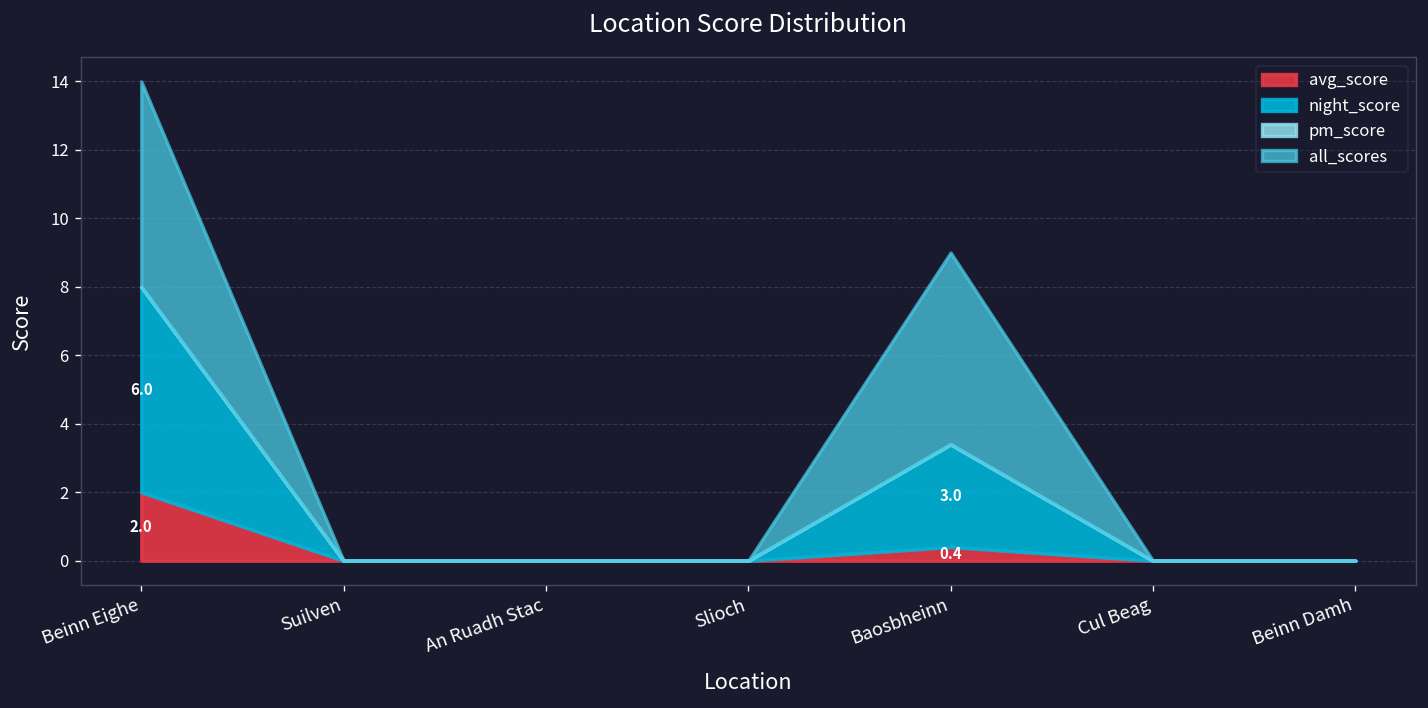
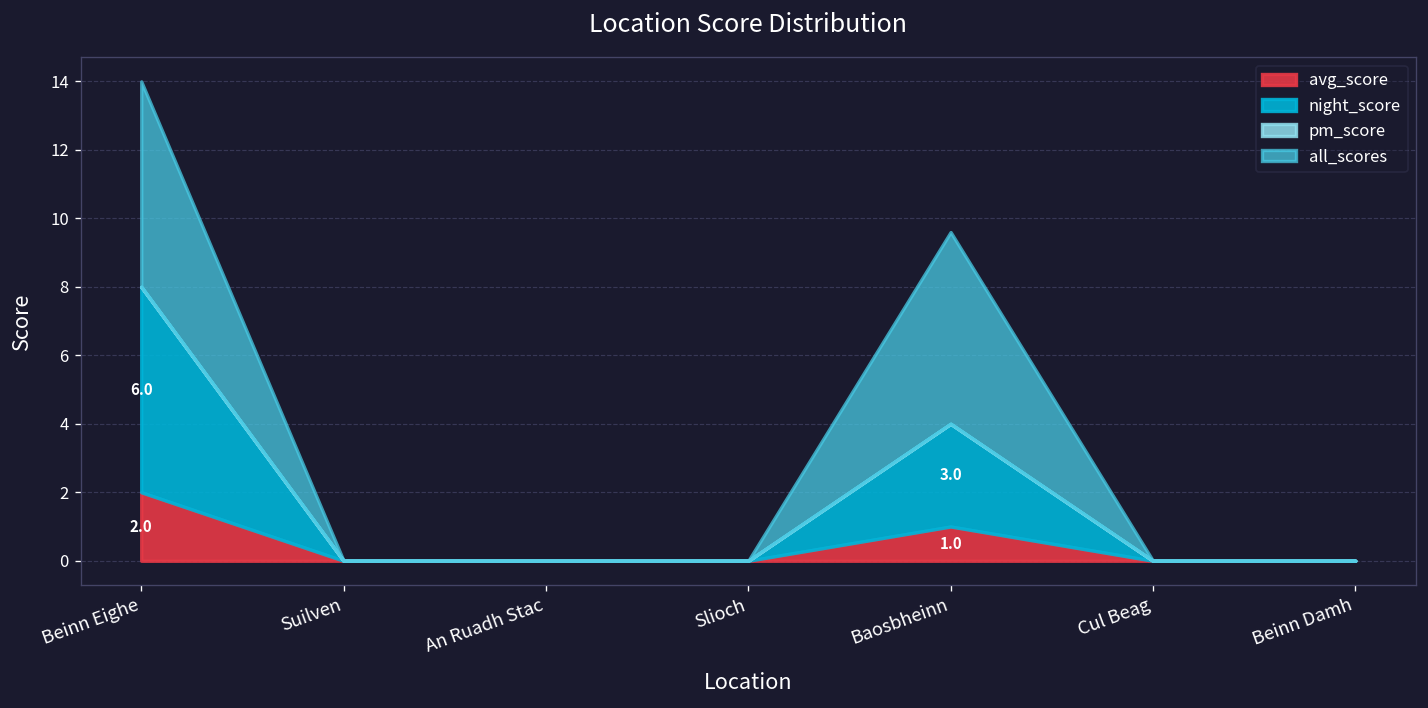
avg_score, Baosbheinn: 0.4 -> 1.0
